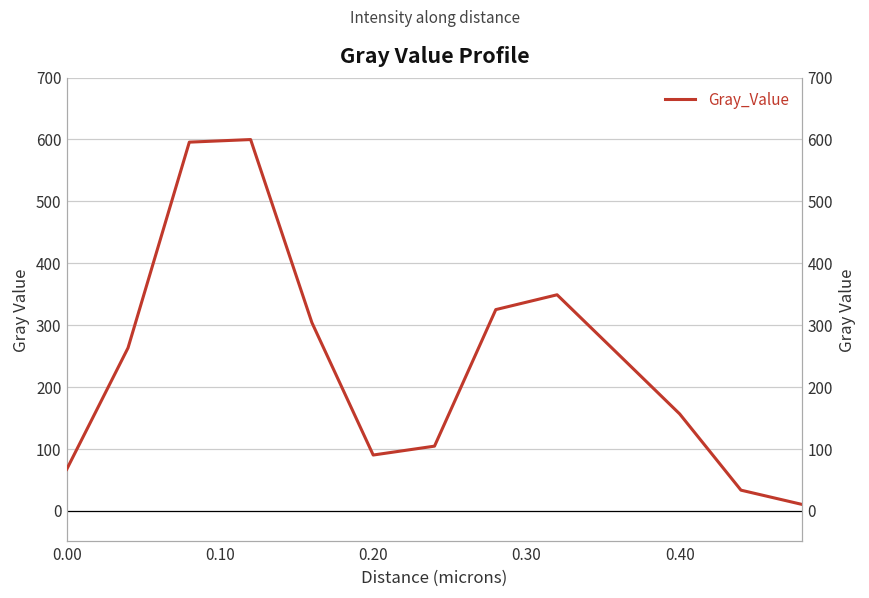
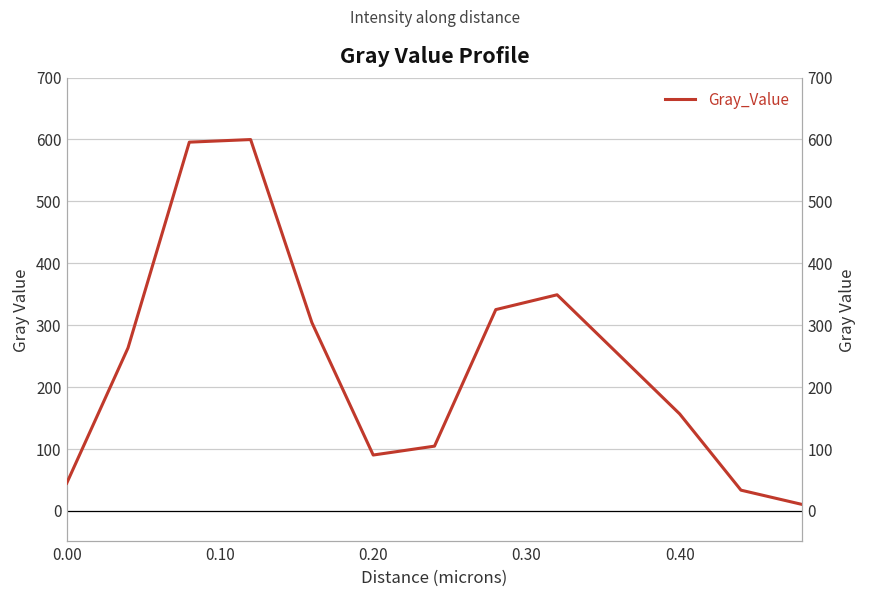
0.00: 70 -> 40
